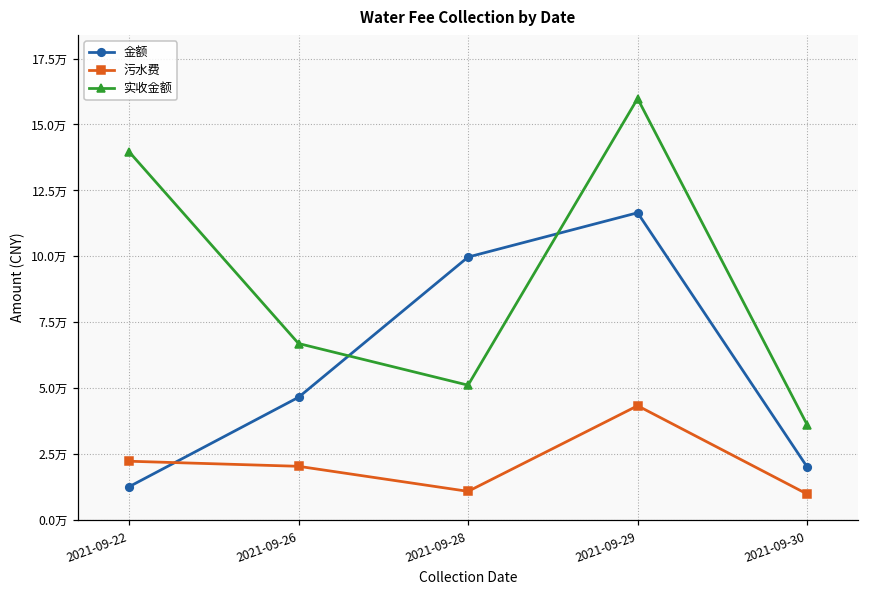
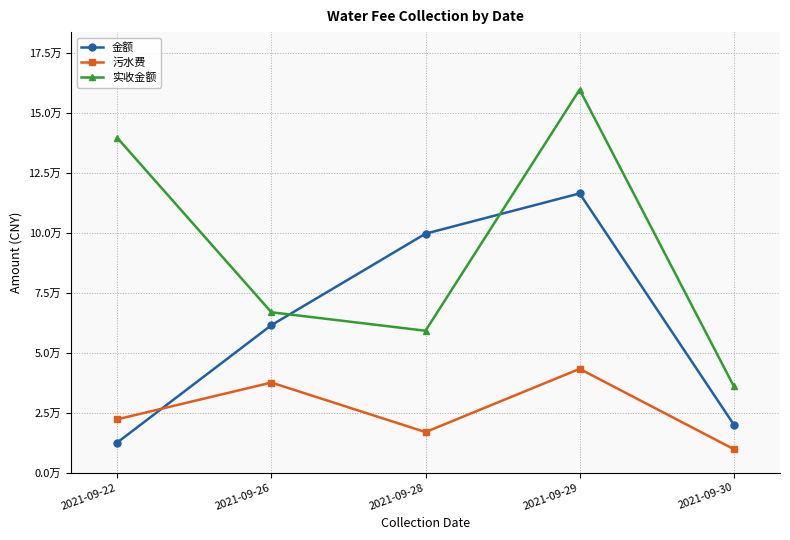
金额, 2021-09-26: 4.7万 -> 6.2万
污水费, 2021-09-26: 2.0万 -> 3.8万
污水费, 2021-09-28: 1.1万 -> 1.7万
实收金额, 2021-09-28: 5.1万 -> 5.9万
